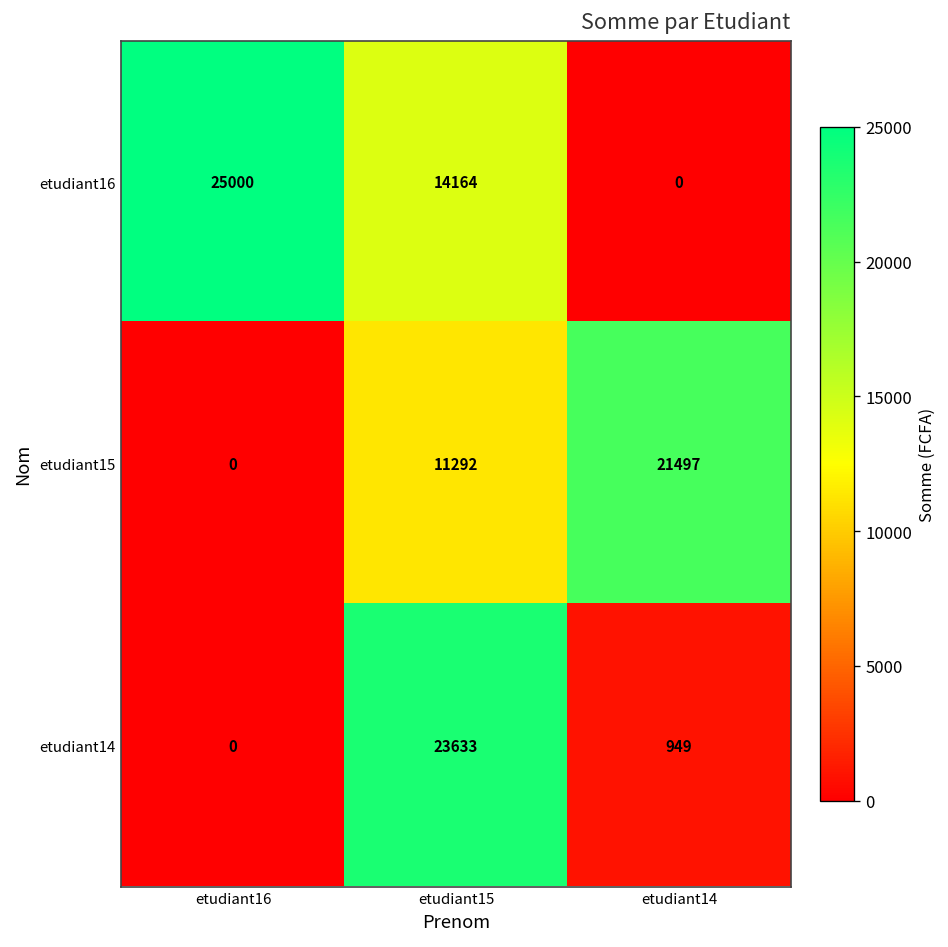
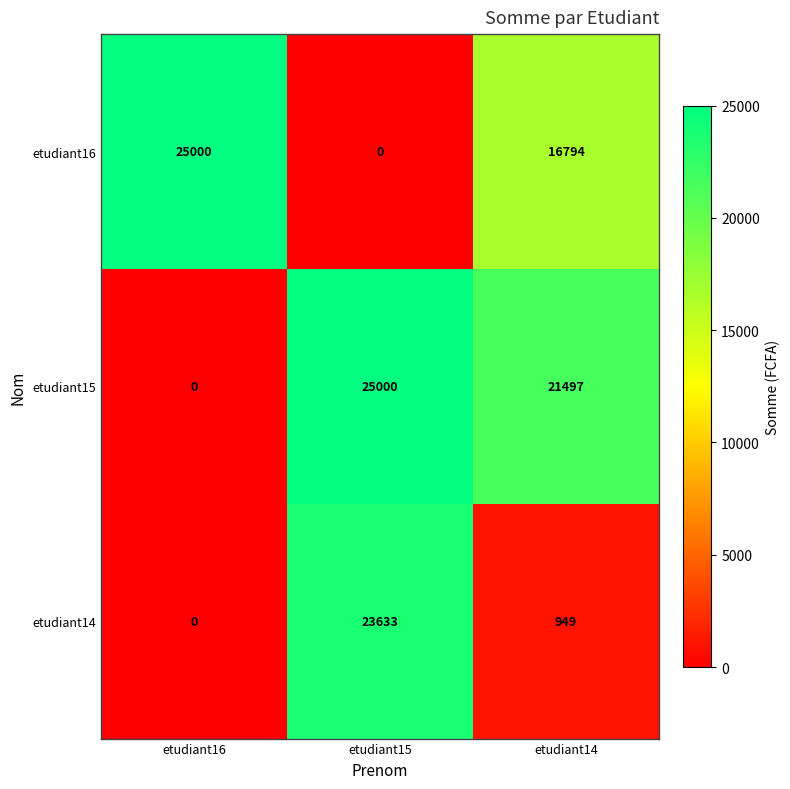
etudiant16, etudiant15: 14164 -> 0
etudiant16, etudiant14: 0 -> 16794
etudiant15, etudiant15: 11292 -> 25000
